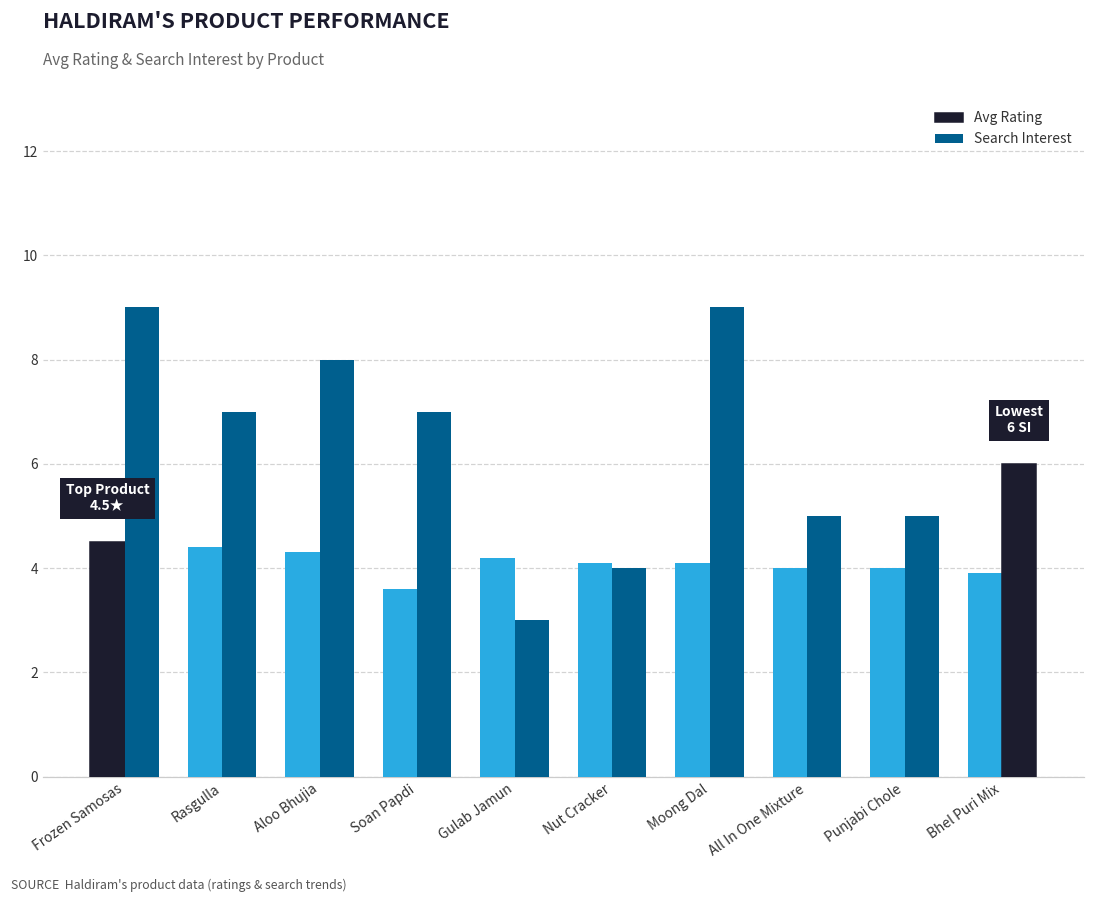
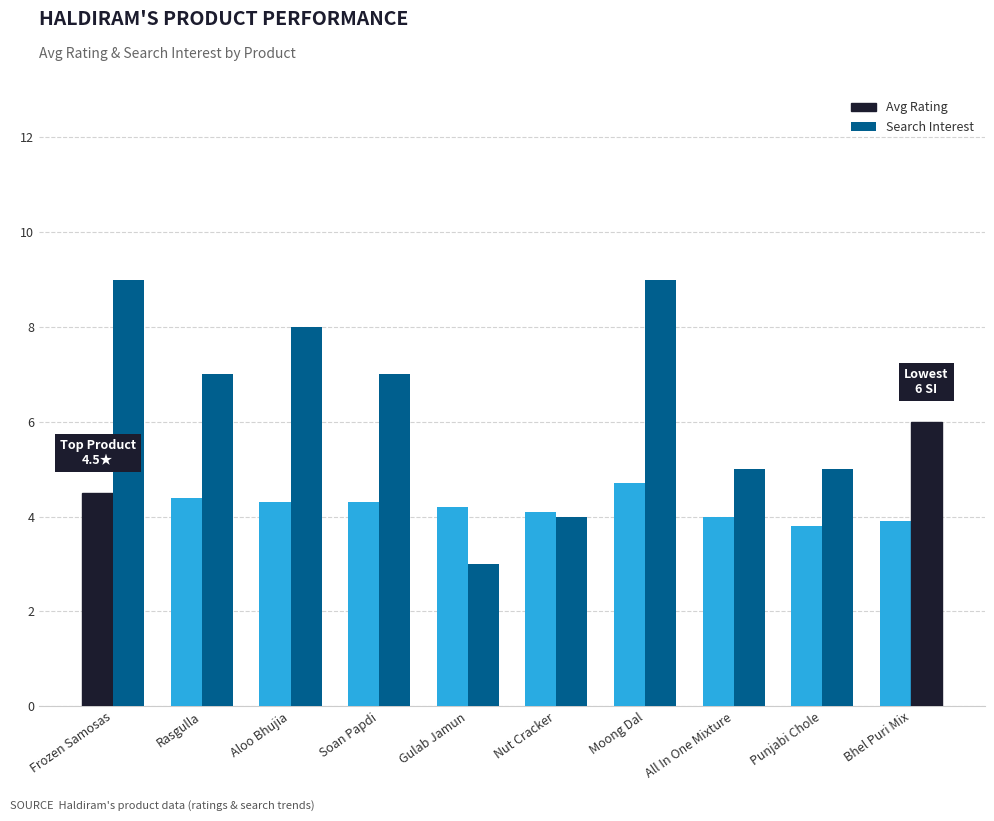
Avg Rating, Soan Papdi: 3.6 -> 4.3
Avg Rating, Moong Dal: 4.1 -> 4.7
Avg Rating, Punjabi Chole: 4.0 -> 3.8
